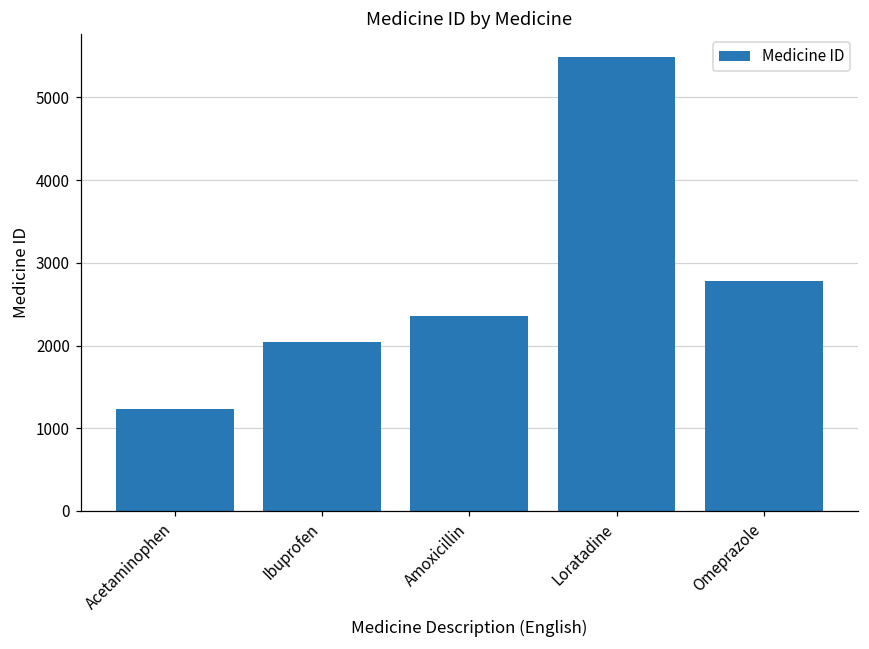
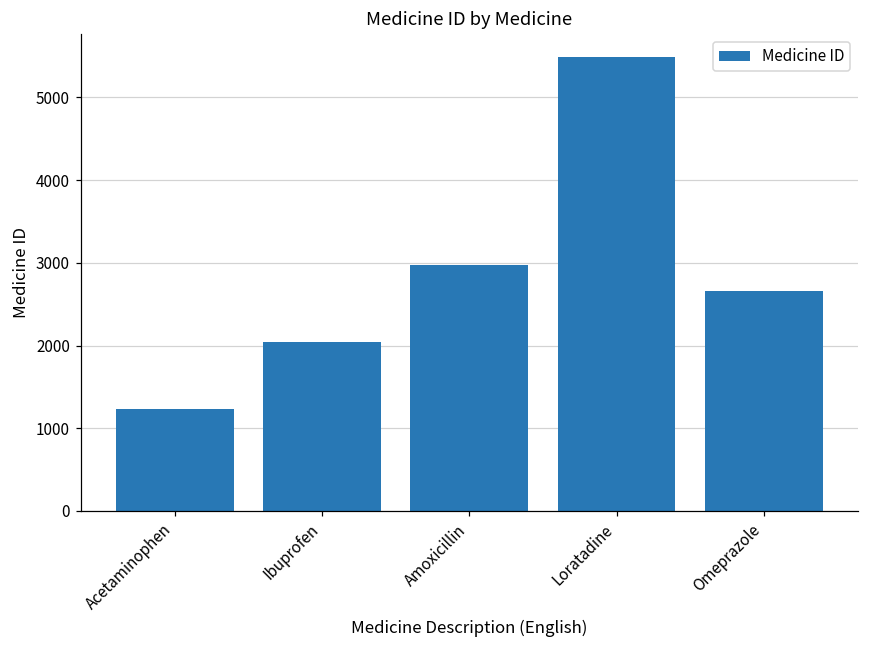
Amoxicillin: 2400 -> 3000
Omeprazole: 2800 -> 2700
